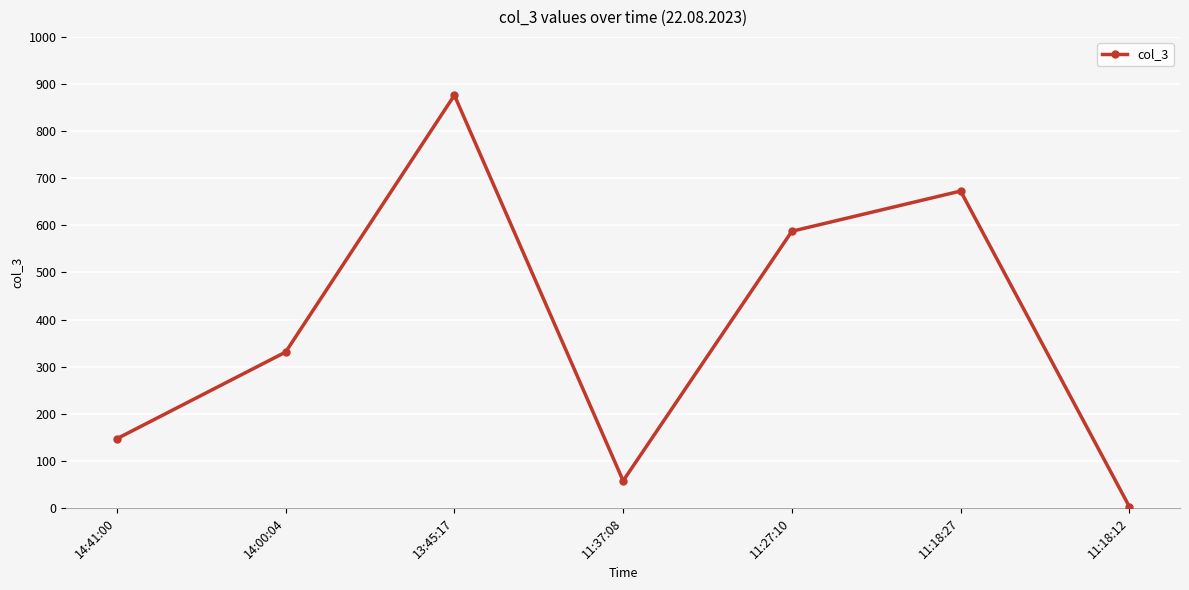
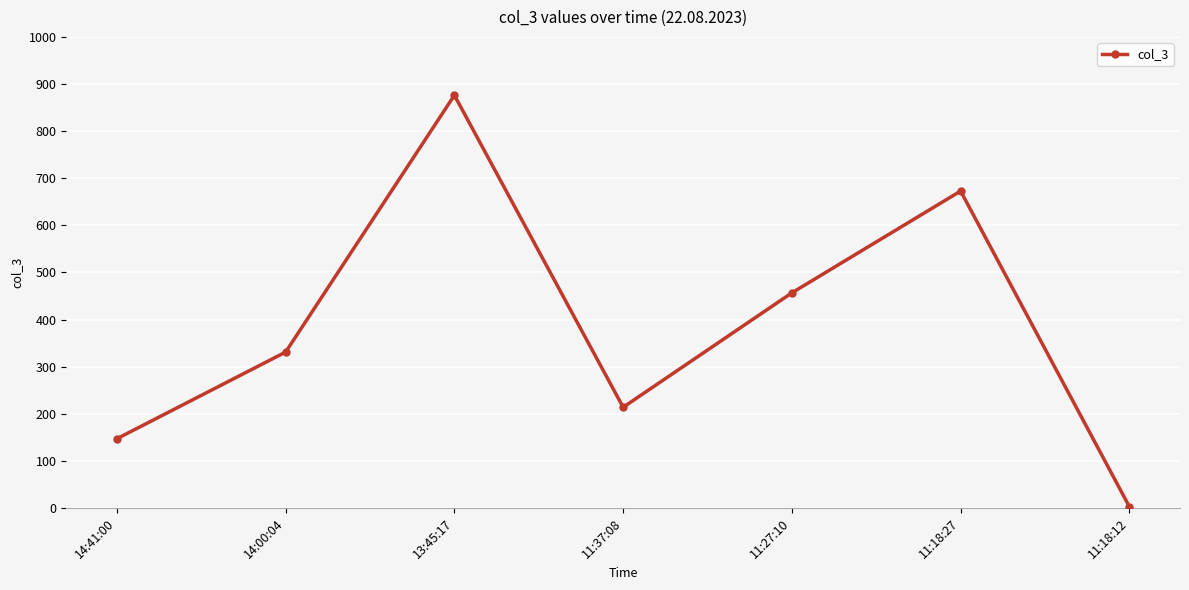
11:37:08: 60 -> 210
11:27:10: 590 -> 460
